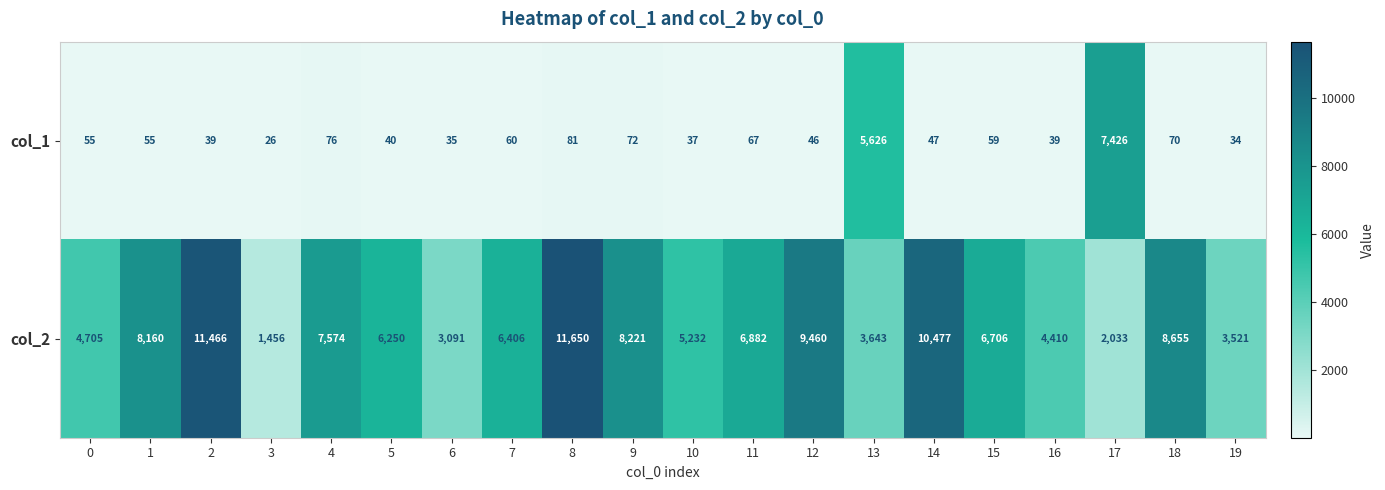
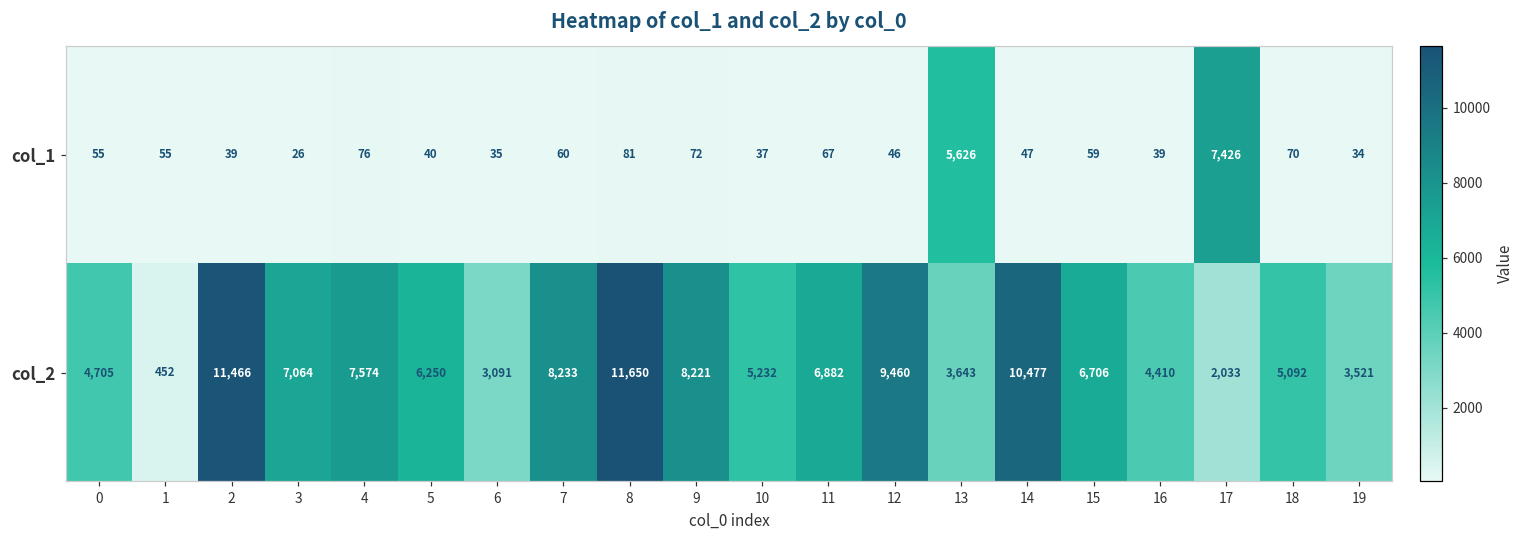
col_2, 1: 8,160 -> 452
col_2, 3: 1,456 -> 7,064
col_2, 7: 6,406 -> 8,233
col_2, 18: 8,655 -> 5,092
